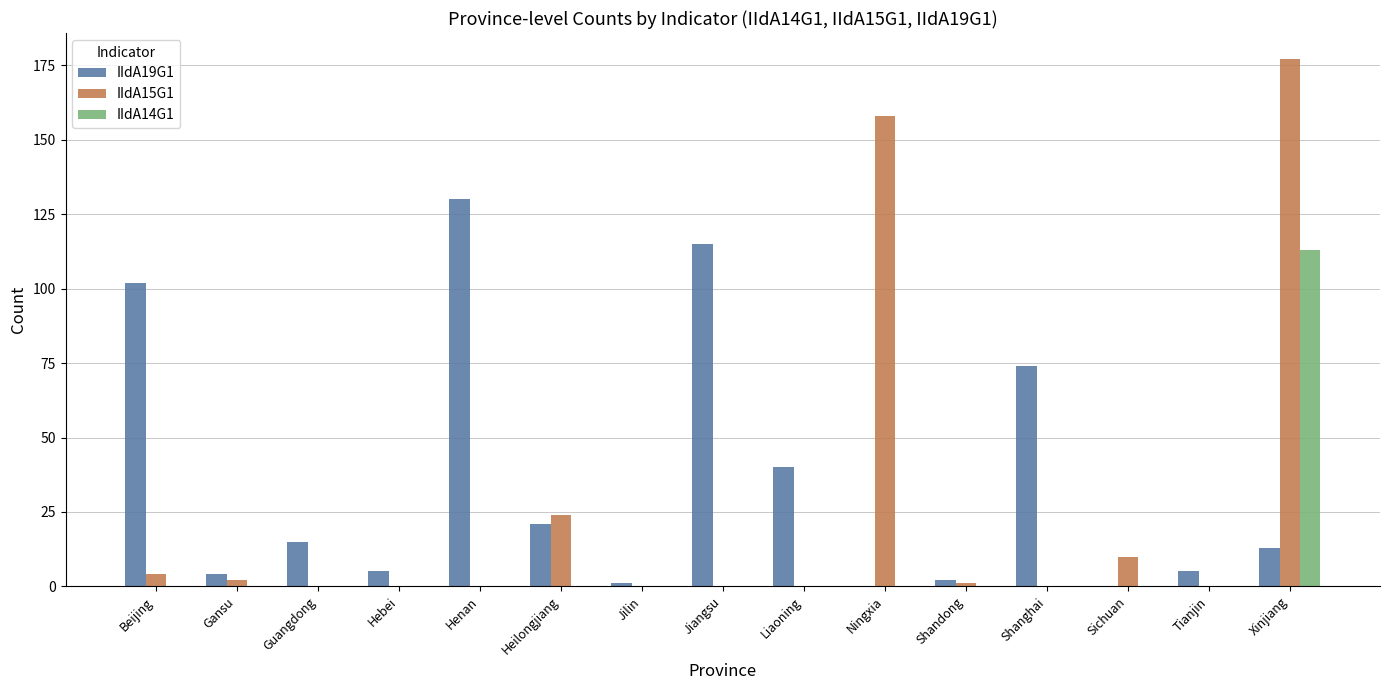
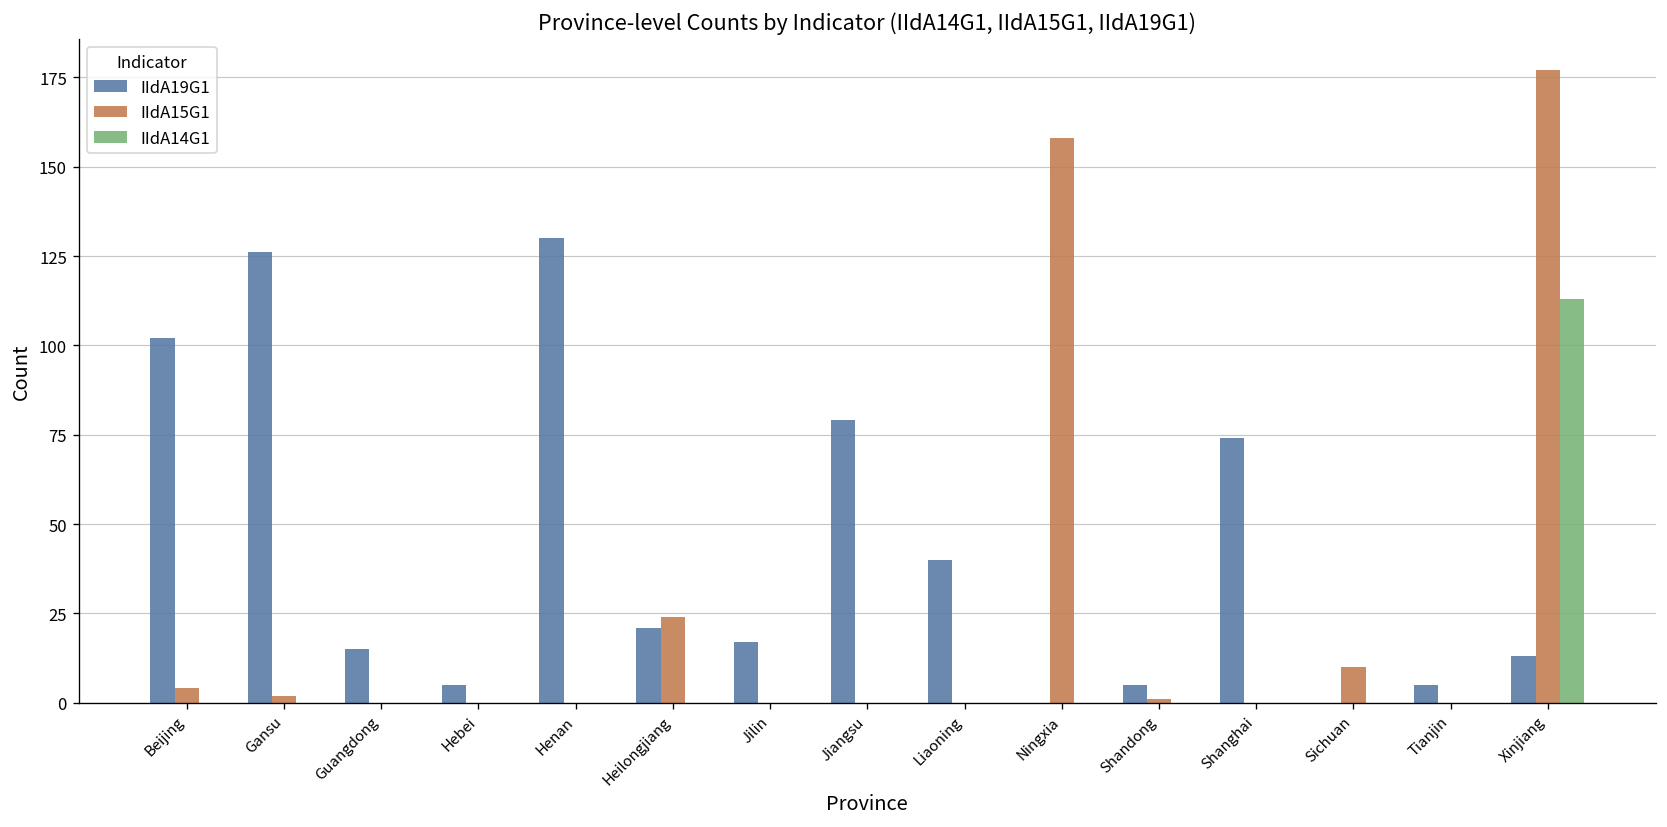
IIdA19G1, Gansu: 4 -> 126
IIdA19G1, Jilin: 1 -> 17
IIdA19G1, Jiangsu: 115 -> 79
IIdA19G1, Shandong: 2 -> 5
